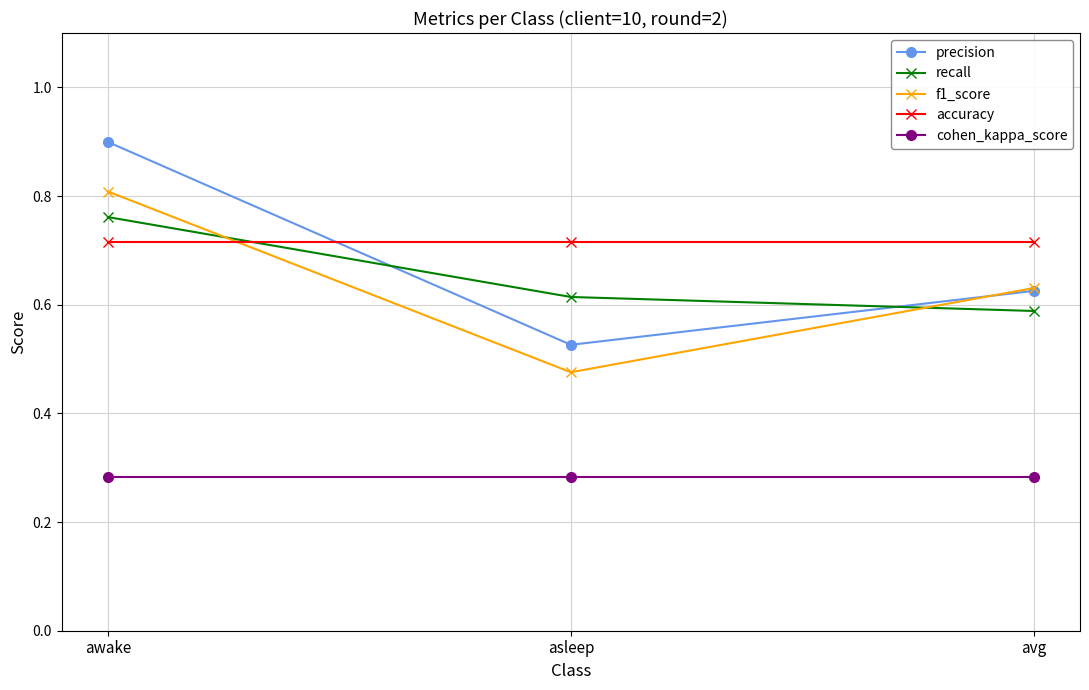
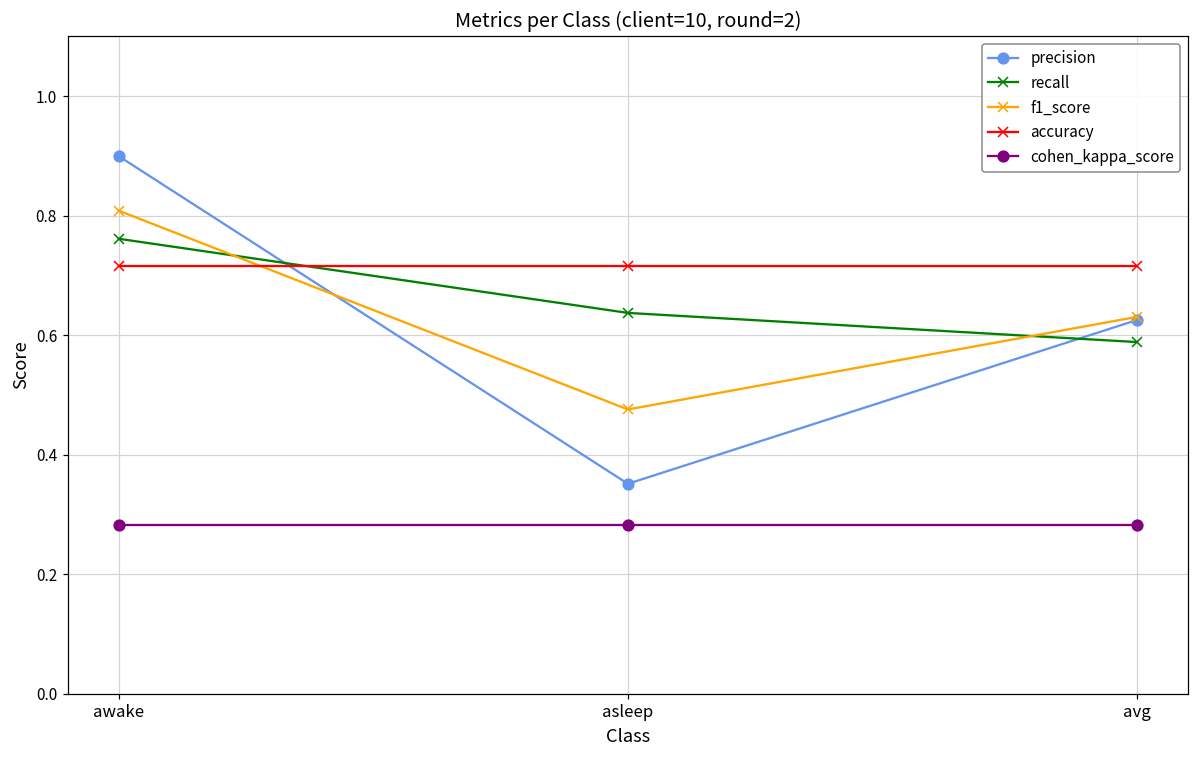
precision, asleep: 0.53 -> 0.35
recall, asleep: 0.61 -> 0.64
